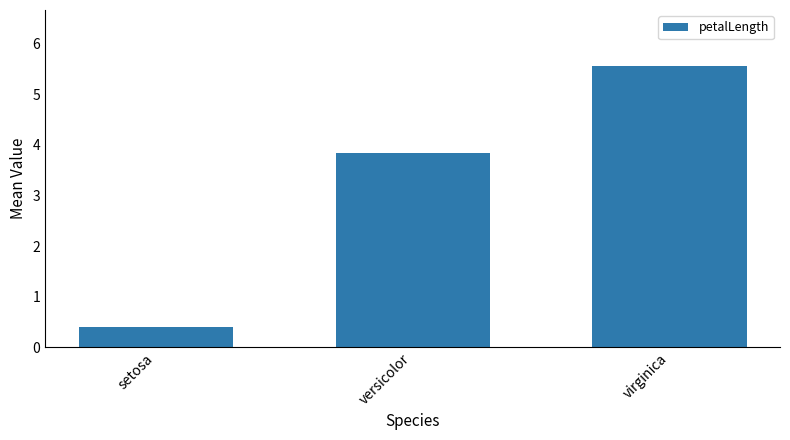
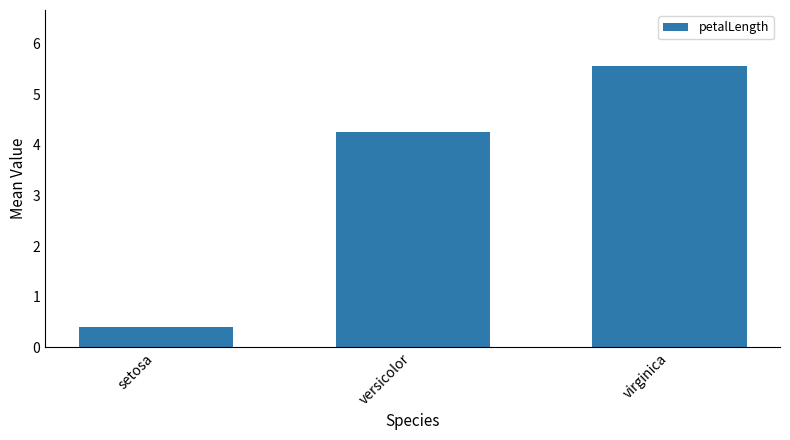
versicolor: 3.8 -> 4.3
